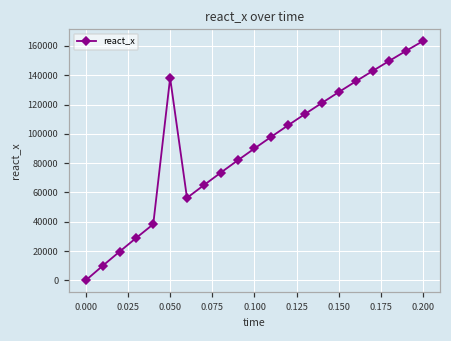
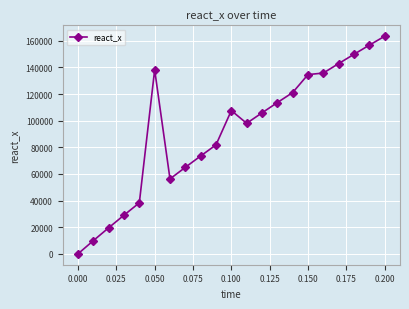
0.100: 90000 -> 108000
0.150: 129000 -> 135000
